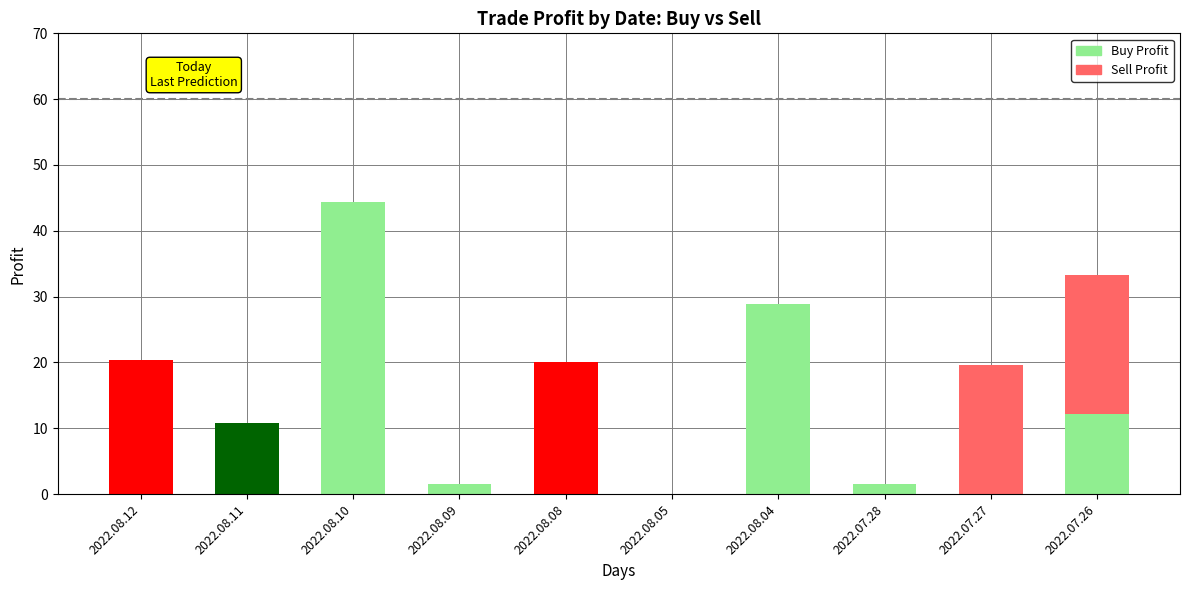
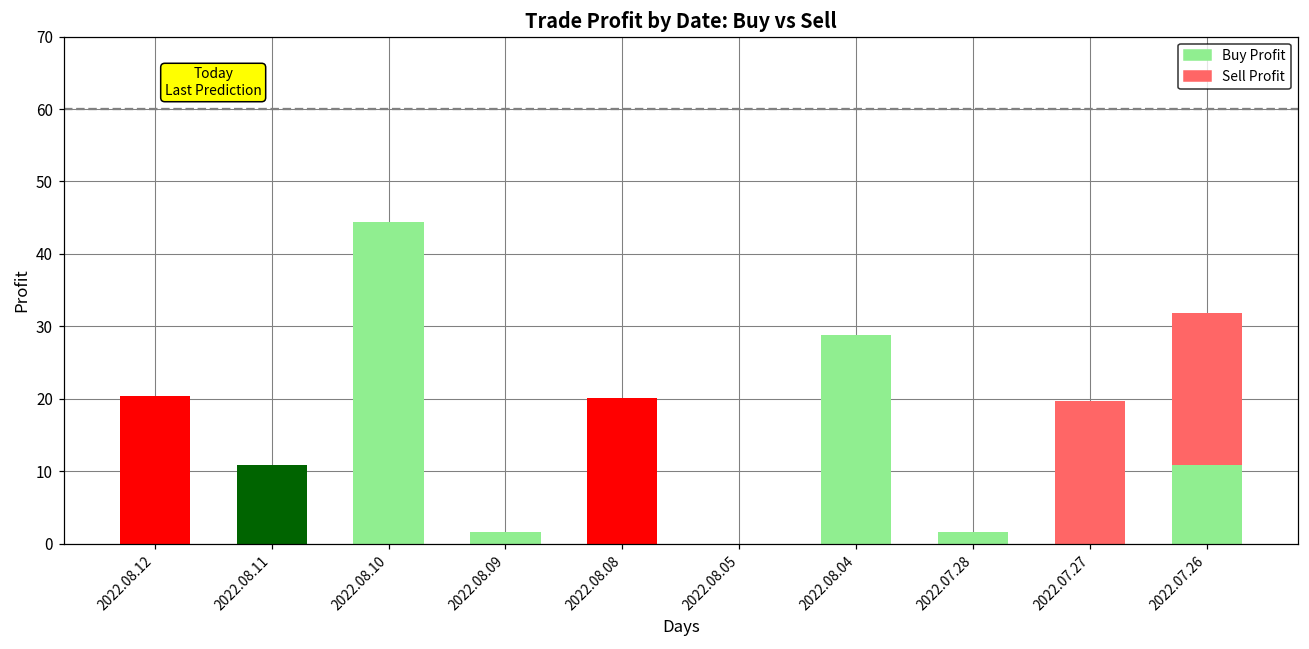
Buy Profit, 2022.07.26: 12 -> 11
